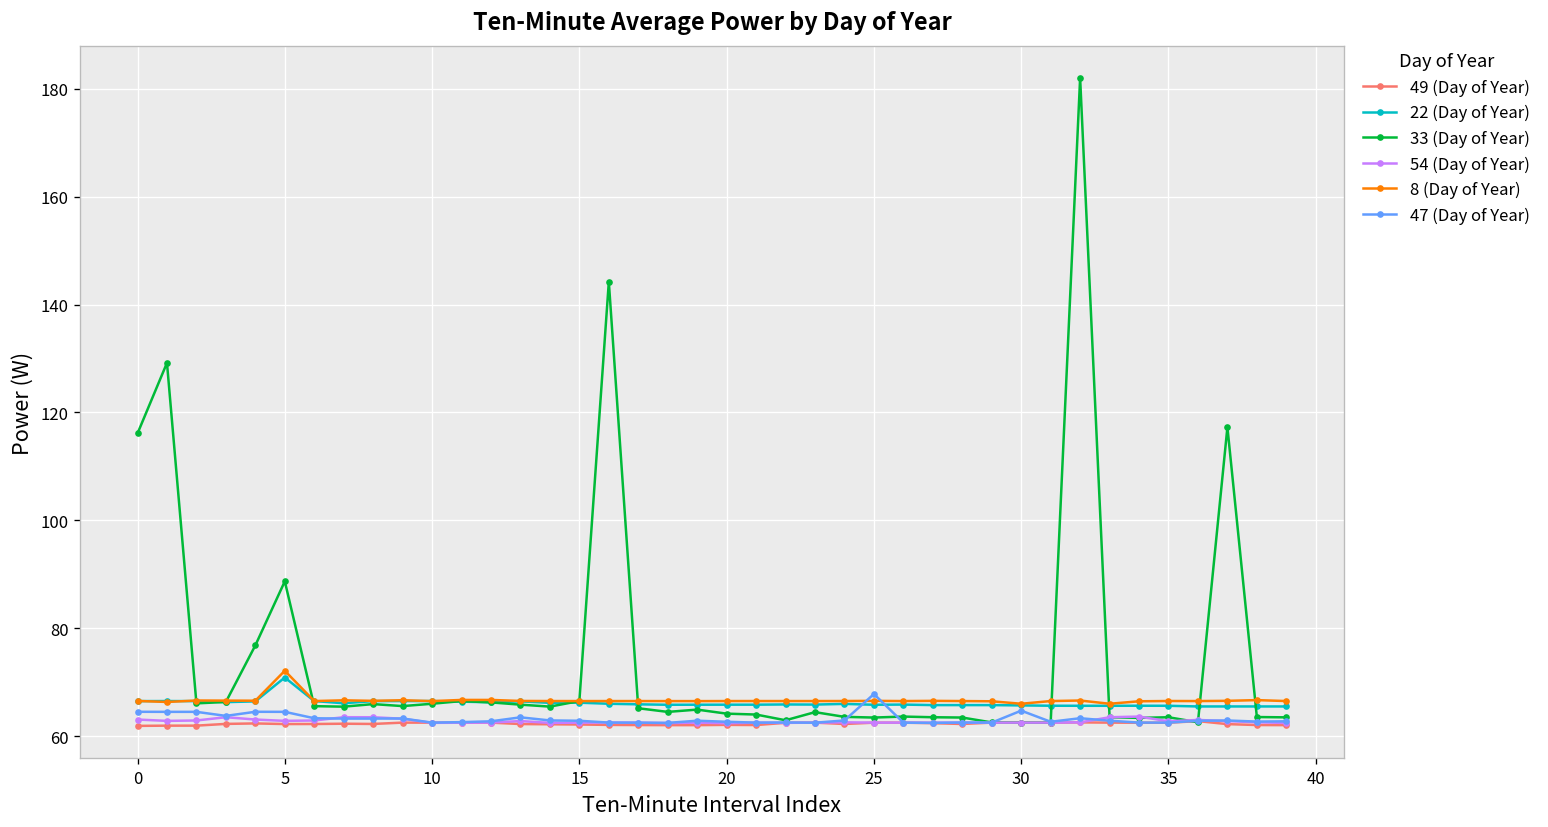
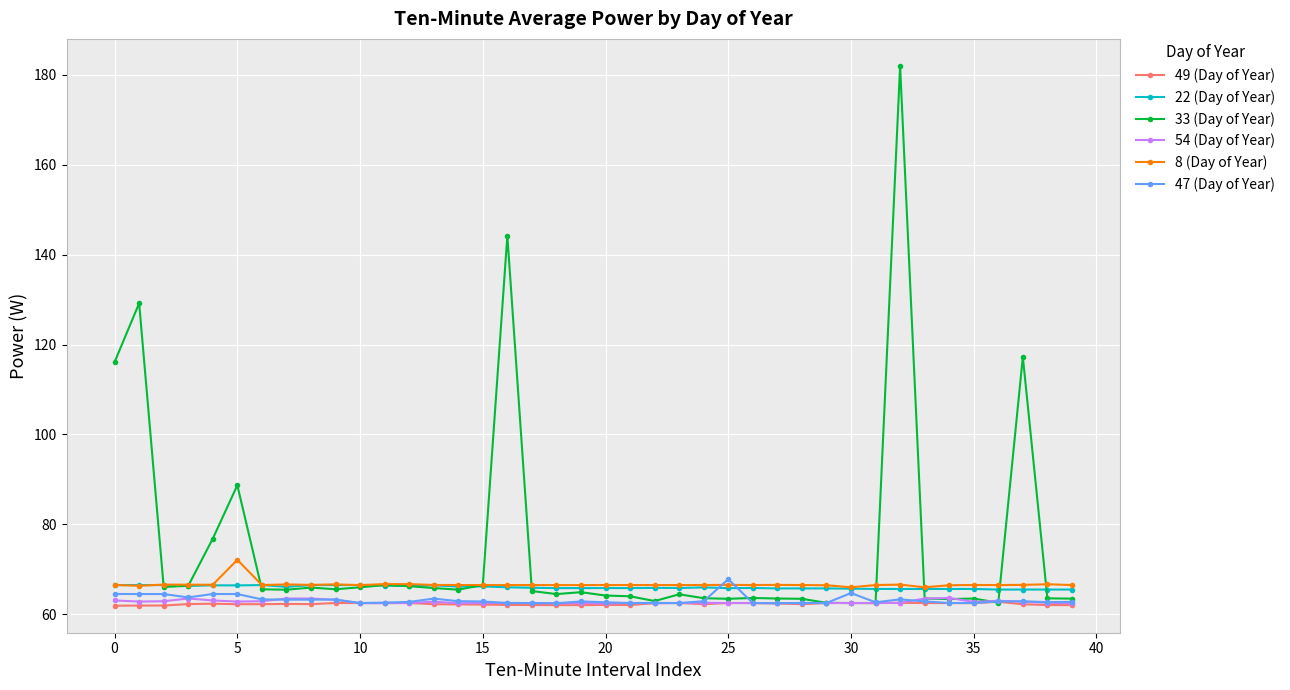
22 (Day of Year), 5: 71 -> 66
